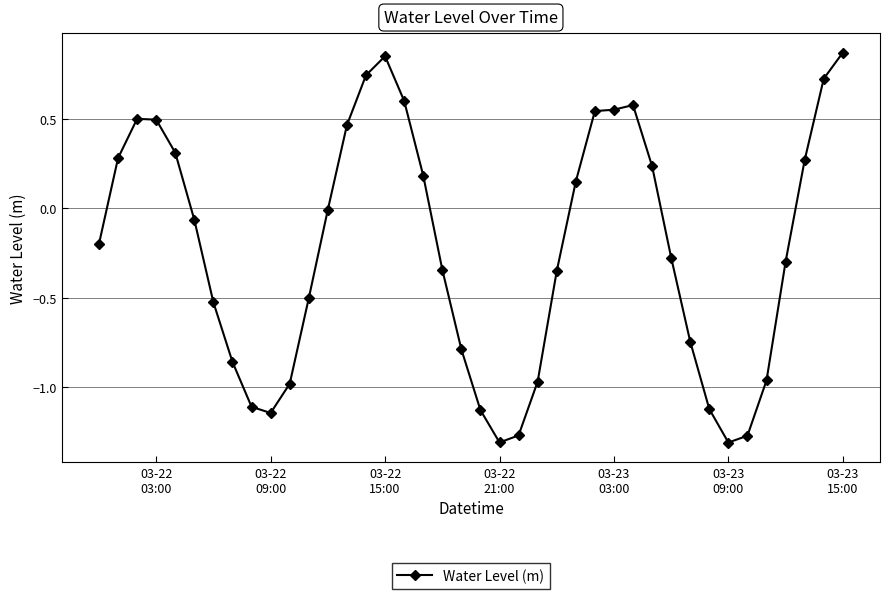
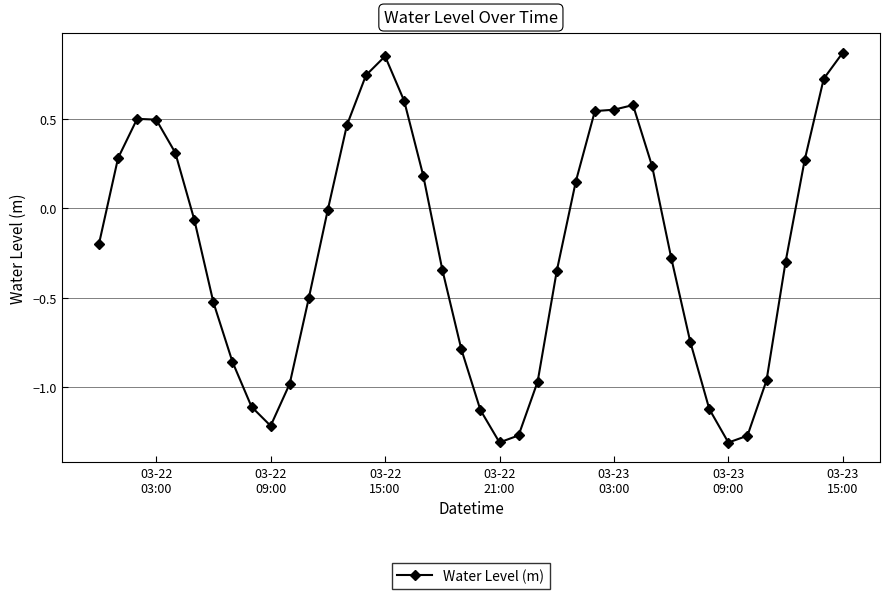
03-22 09:00: -1.15 -> -1.22
